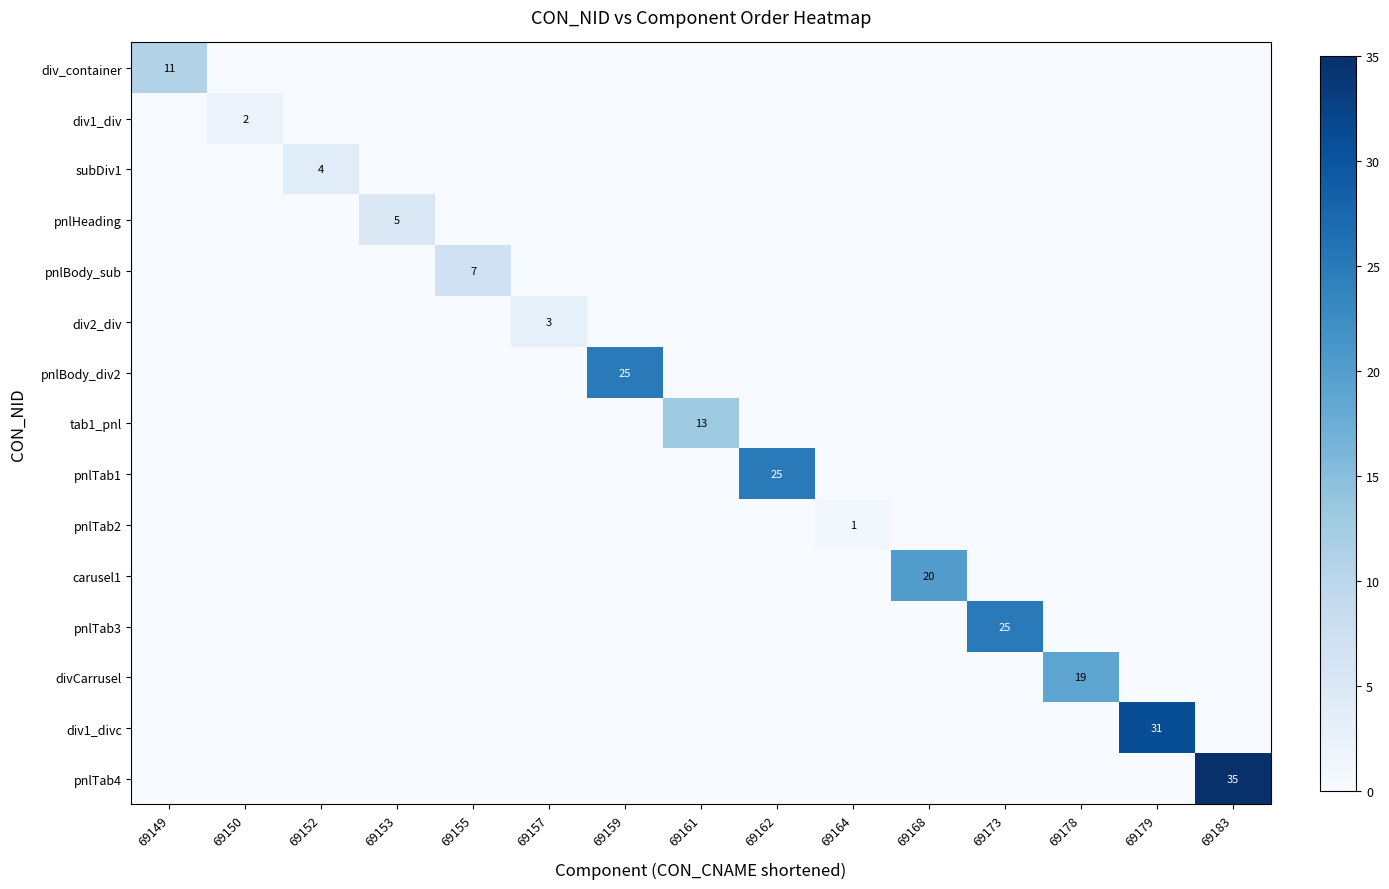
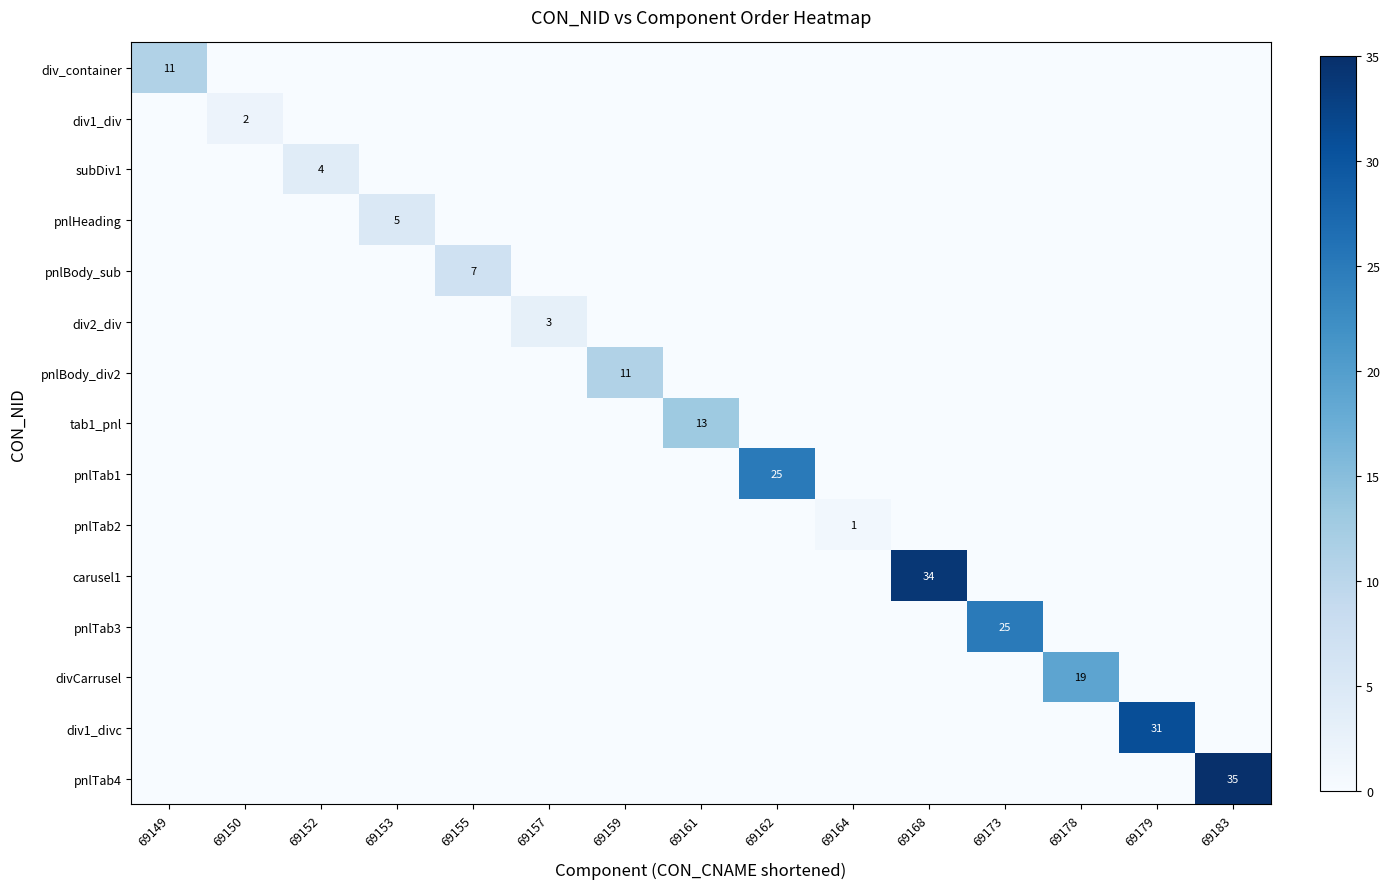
pnlBody_div2, 69159: 25 -> 11
carusel1, 69168: 20 -> 34
